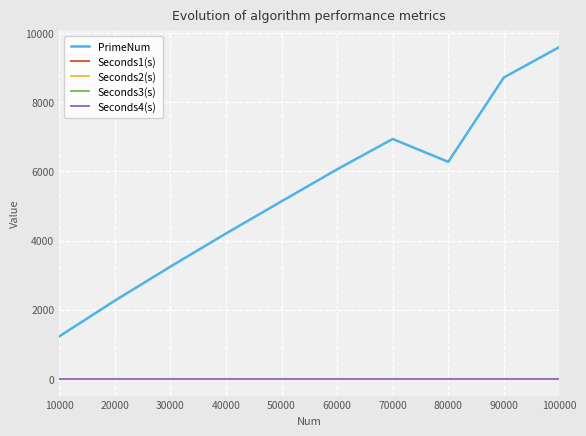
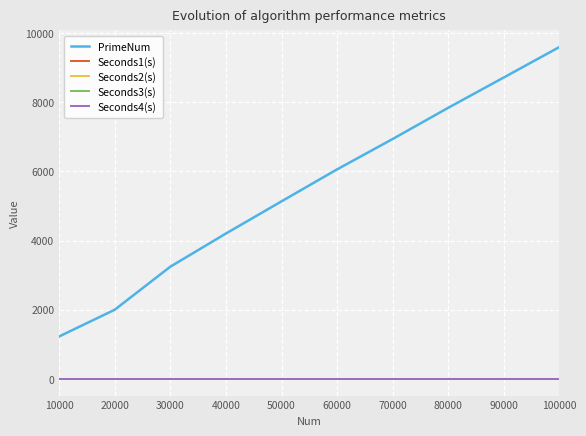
PrimeNum, 20000: 2300 -> 2000
PrimeNum, 80000: 6300 -> 7800
